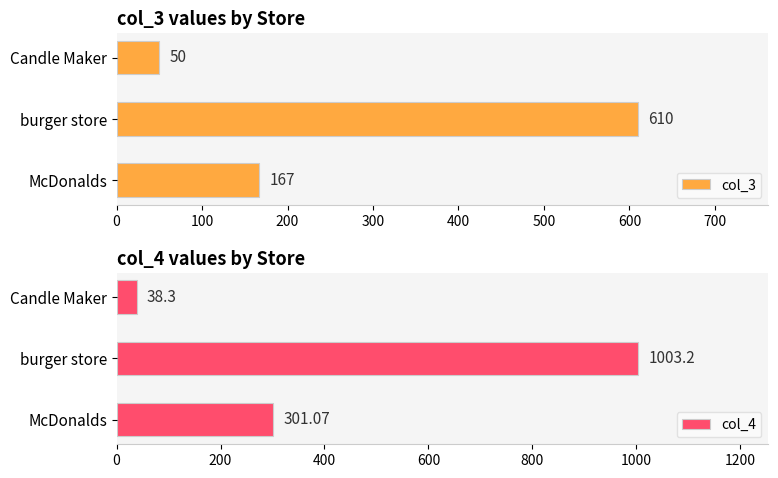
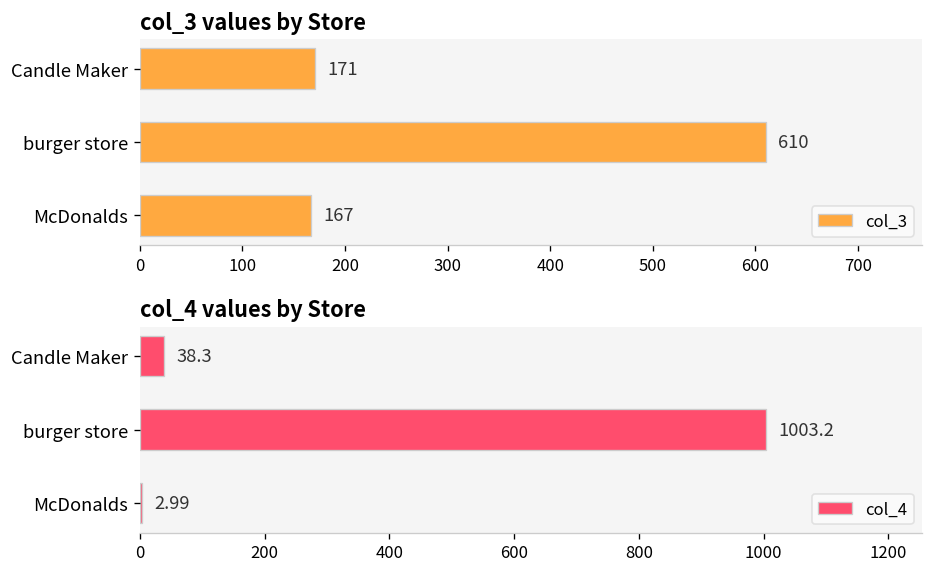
col_3 values by Store, Candle Maker: 50 -> 171
col_4 values by Store, McDonalds: 301.07 -> 2.99
